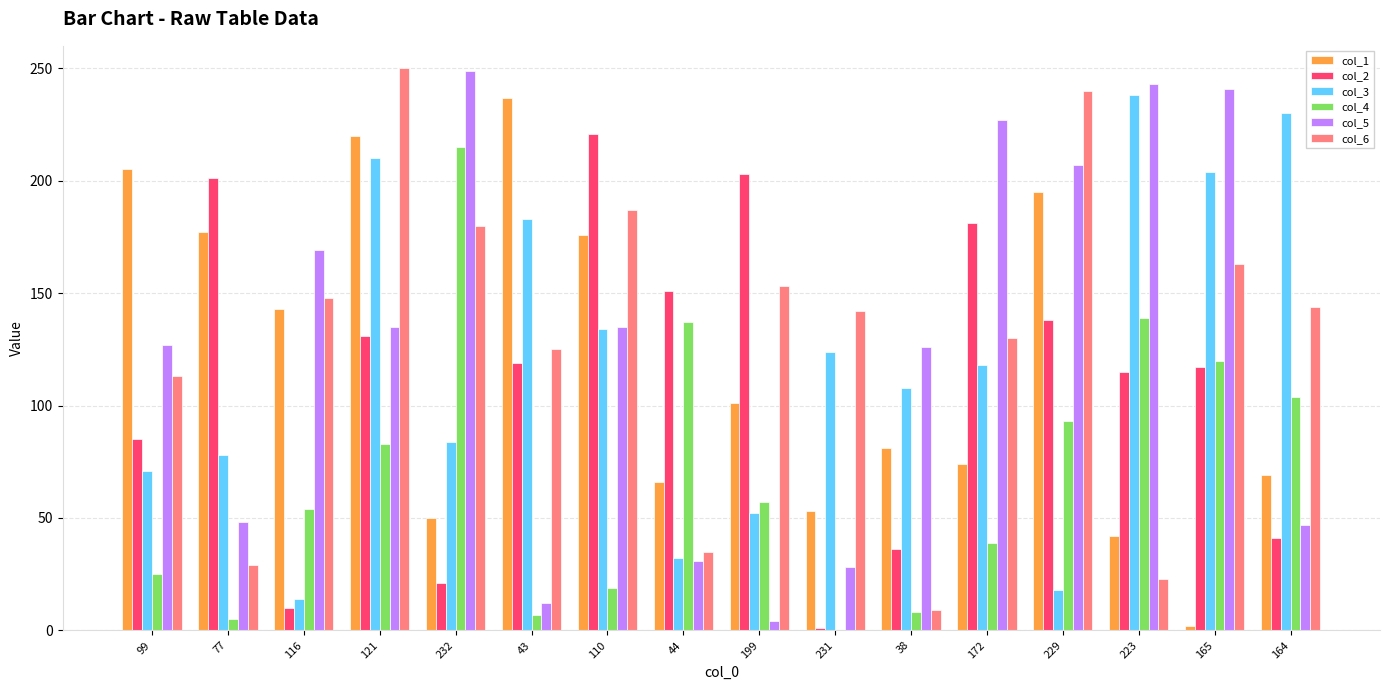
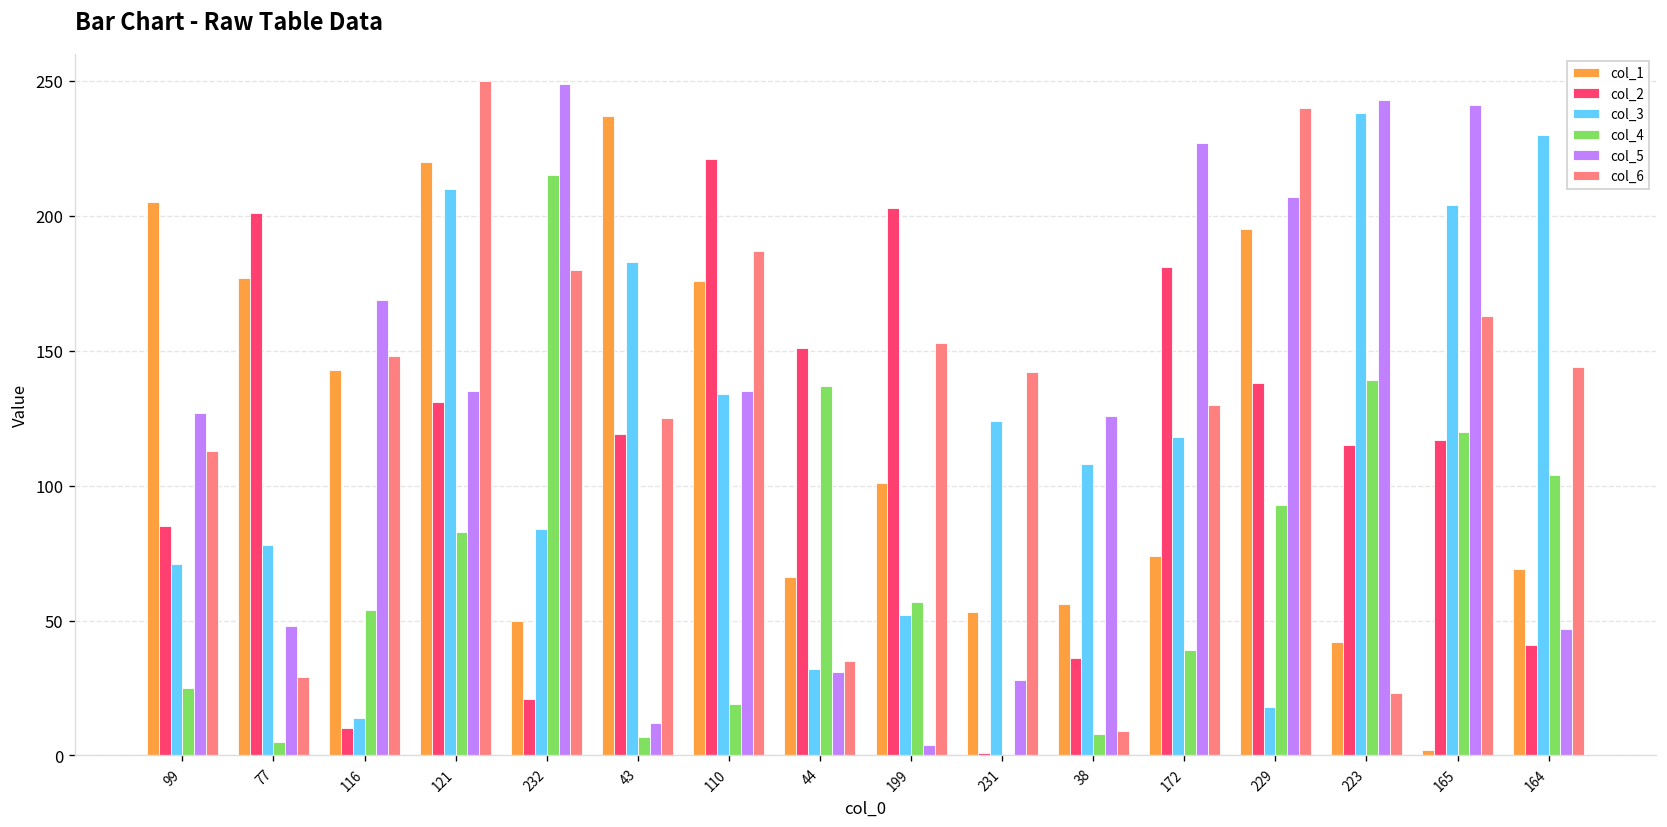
col_1, 38: 81 -> 56
